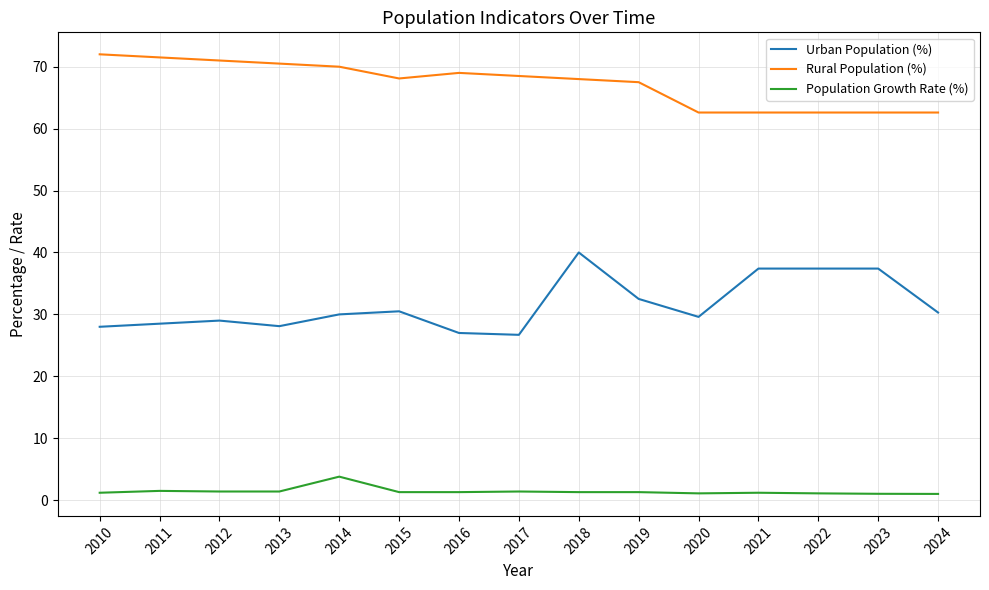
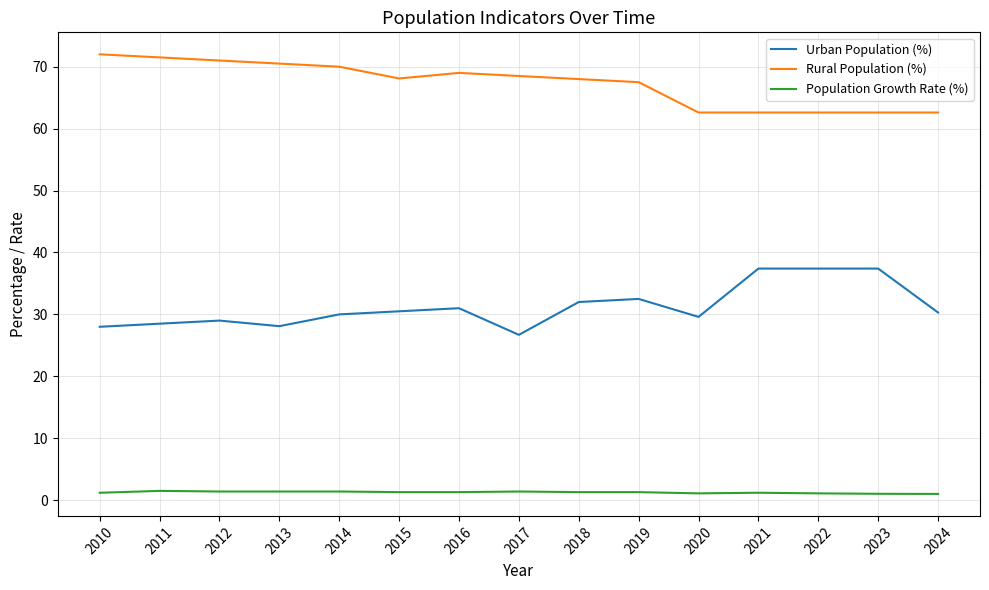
Population Growth Rate (%), 2014: 4 -> 1
Urban Population (%), 2016: 27 -> 31
Urban Population (%), 2018: 40 -> 32
